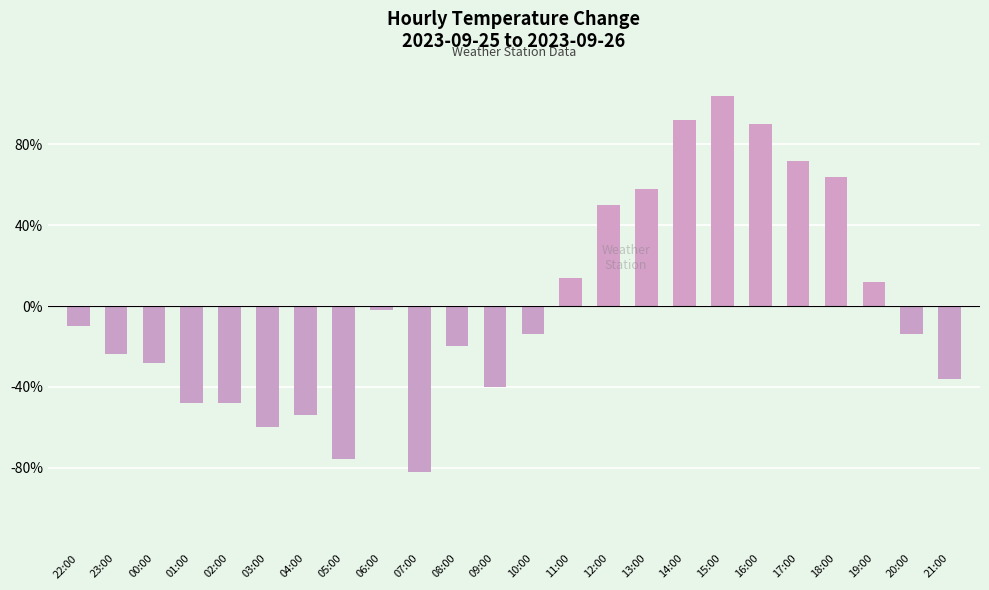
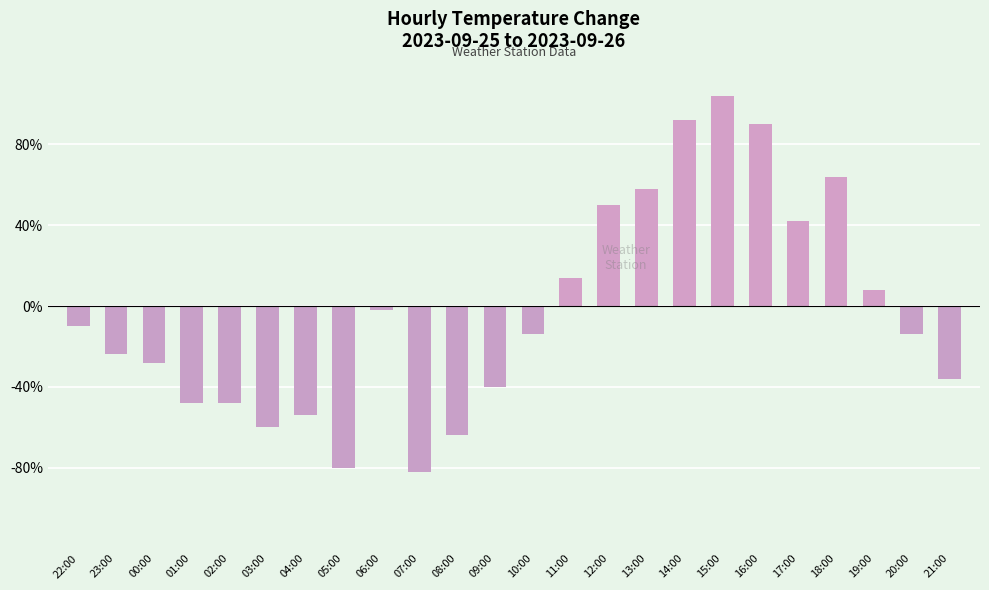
05:00: -76% -> -80%
08:00: -20% -> -64%
17:00: 72% -> 42%
19:00: 12% -> 8%
